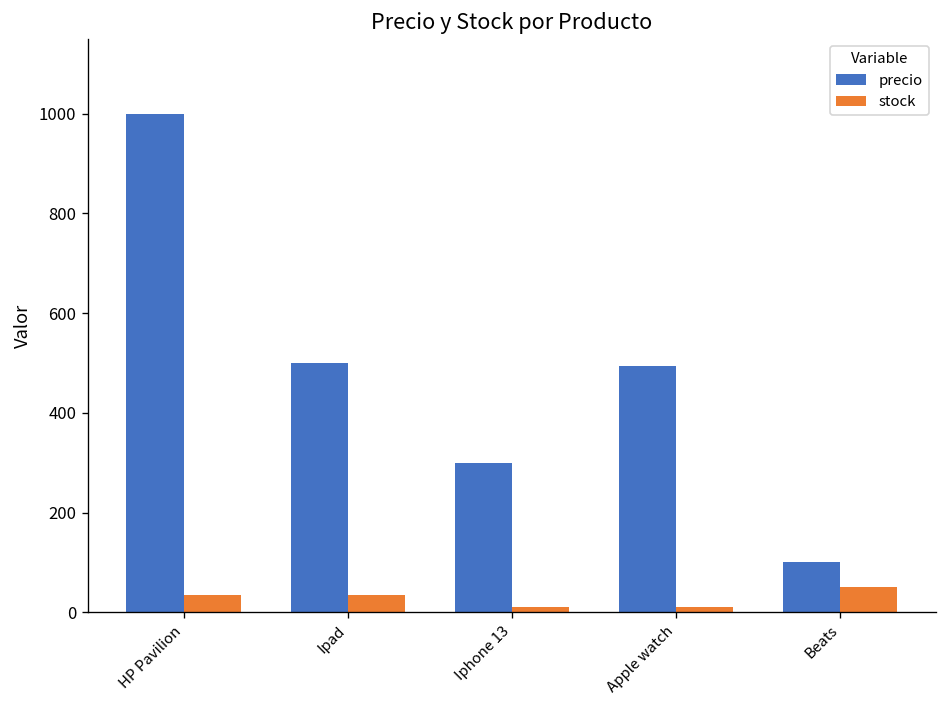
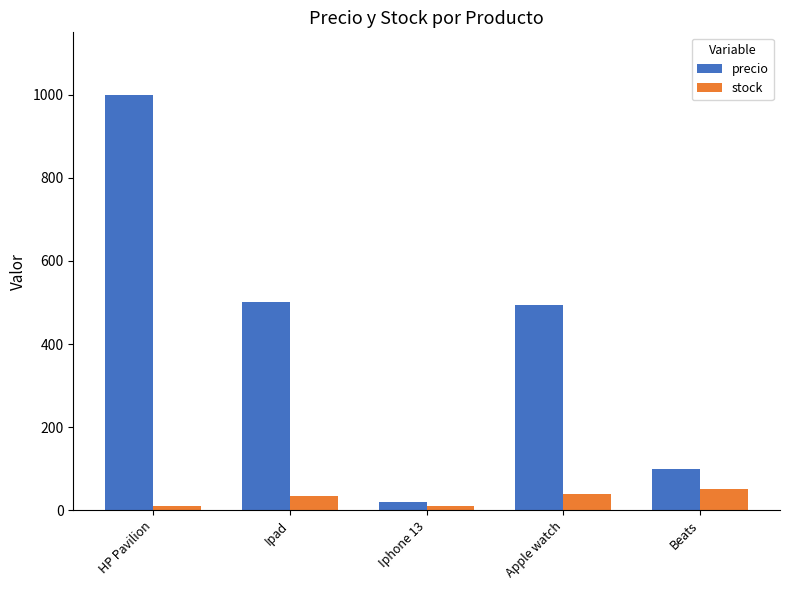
stock, HP Pavilion: 30 -> 10
precio, Iphone 13: 300 -> 20
stock, Apple watch: 10 -> 40
